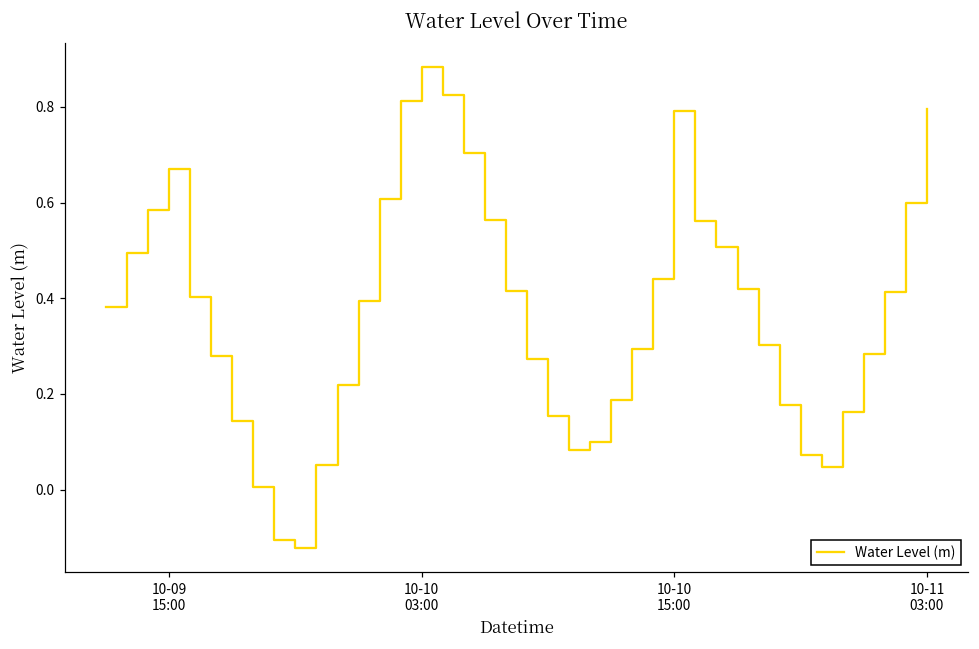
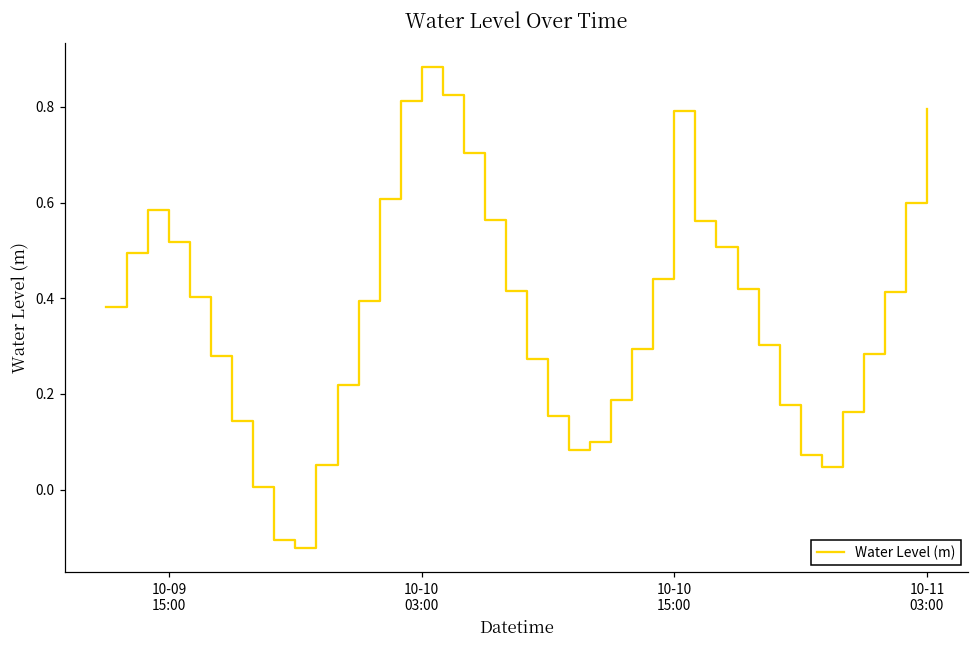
10-09 15:00: 0.67 -> 0.52
